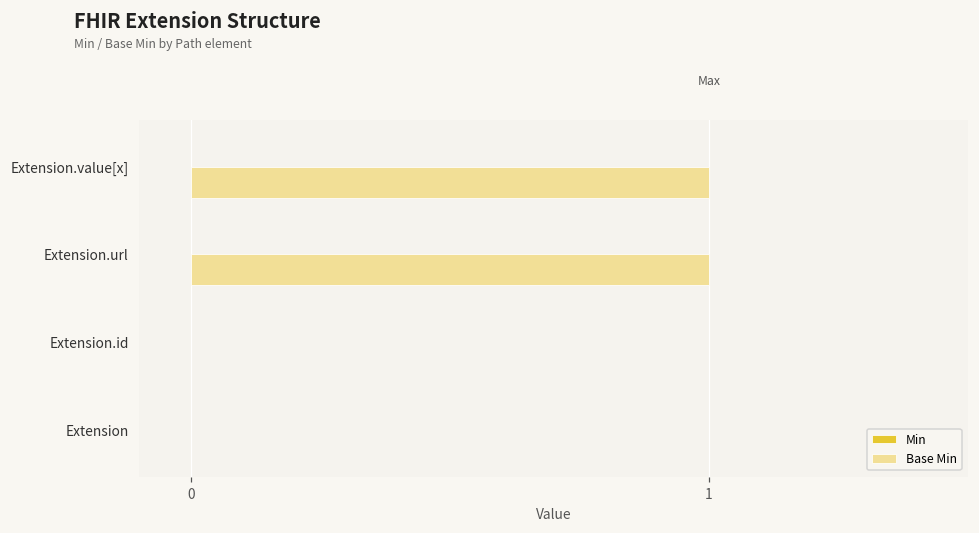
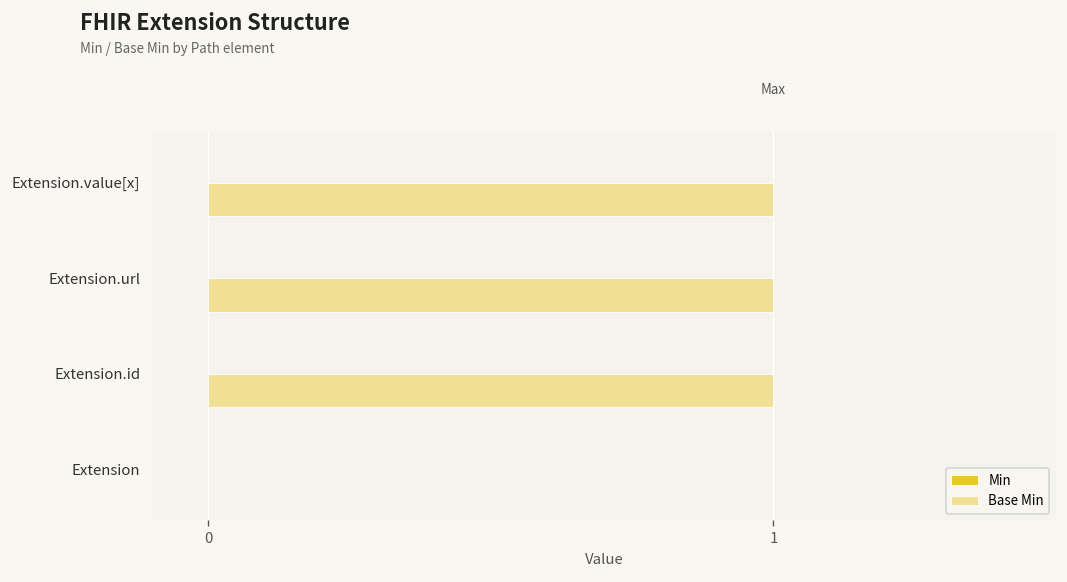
Base Min, Extension.id: 0 -> 1
